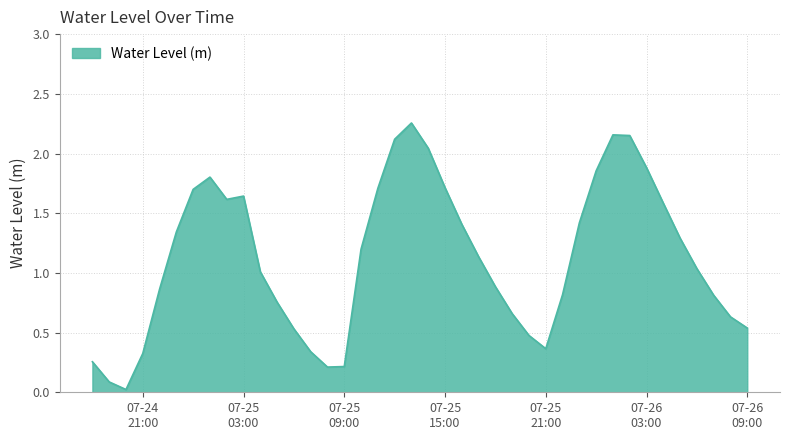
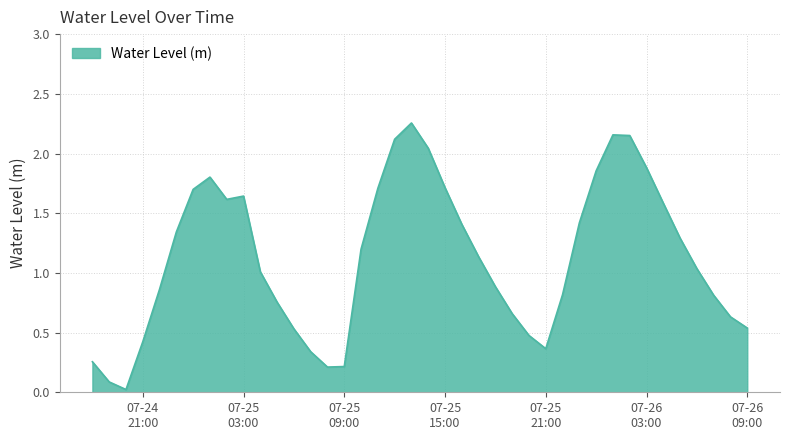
07-24 21:00: 0.32 -> 0.42
